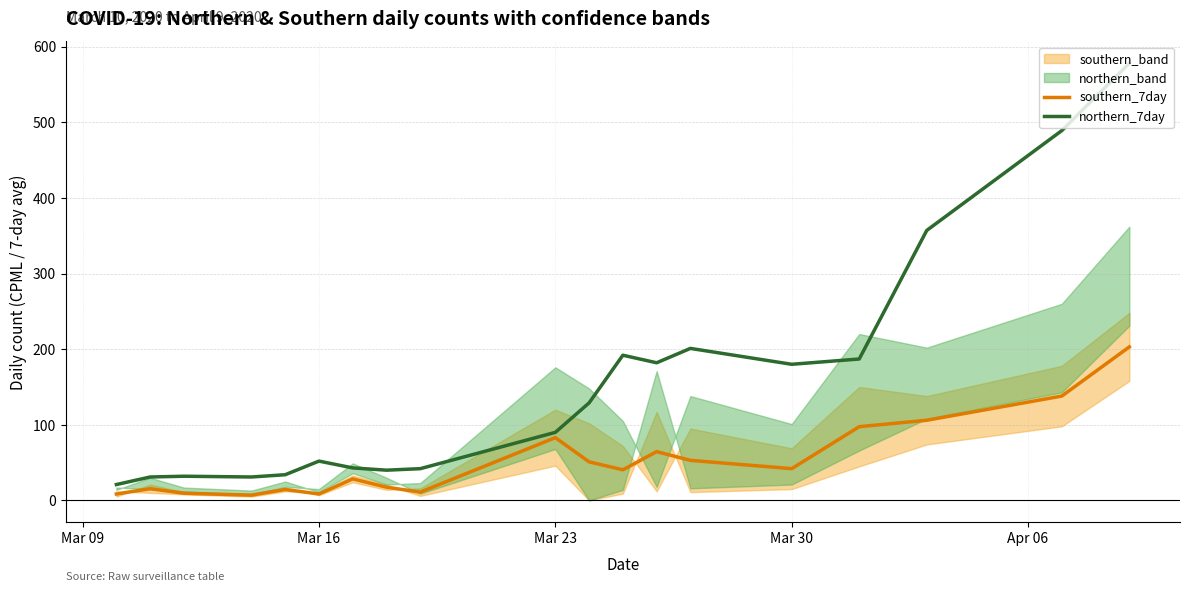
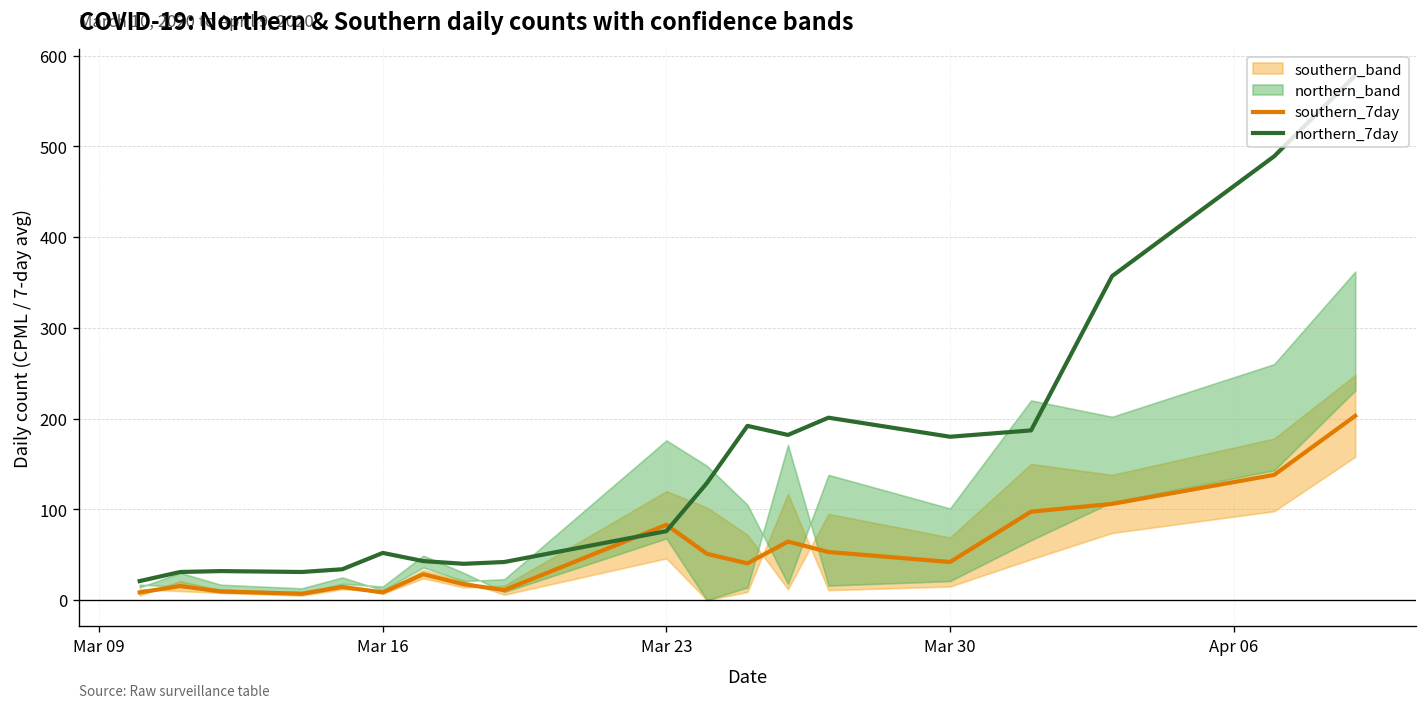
northern_7day, Mar 23: 90 -> 80
